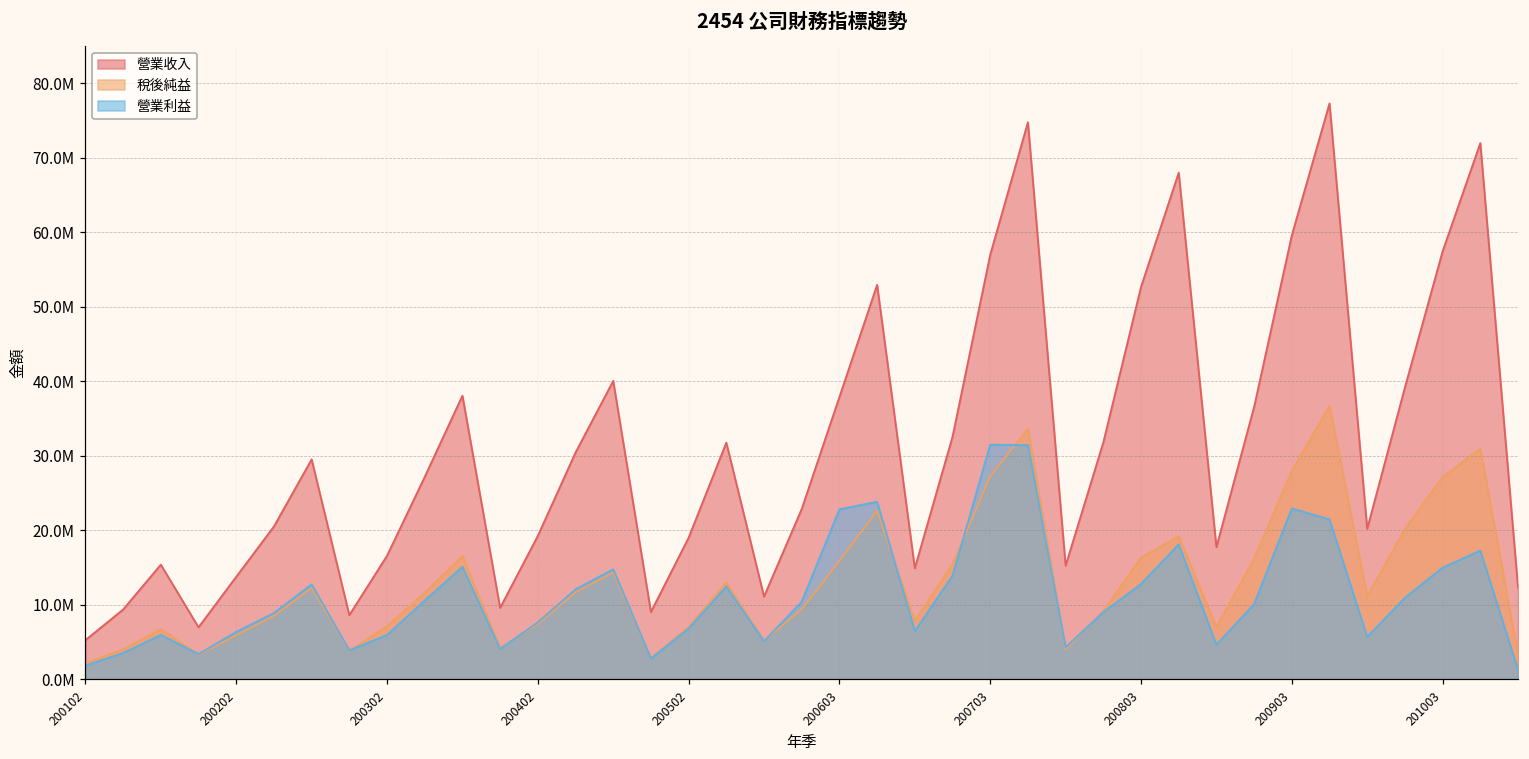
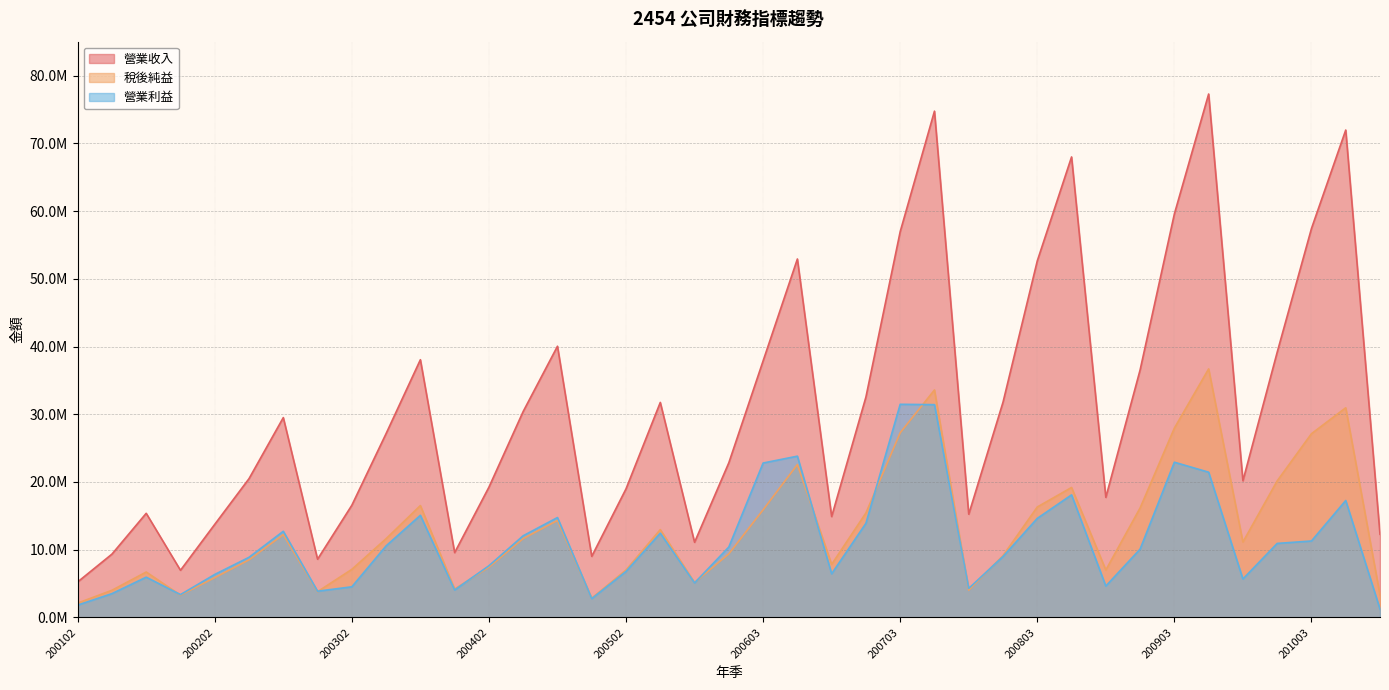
營業利益, 200302: 6000000 -> 5000000
營業利益, 200803: 13000000 -> 15000000
營業利益, 201003: 15000000 -> 11000000
